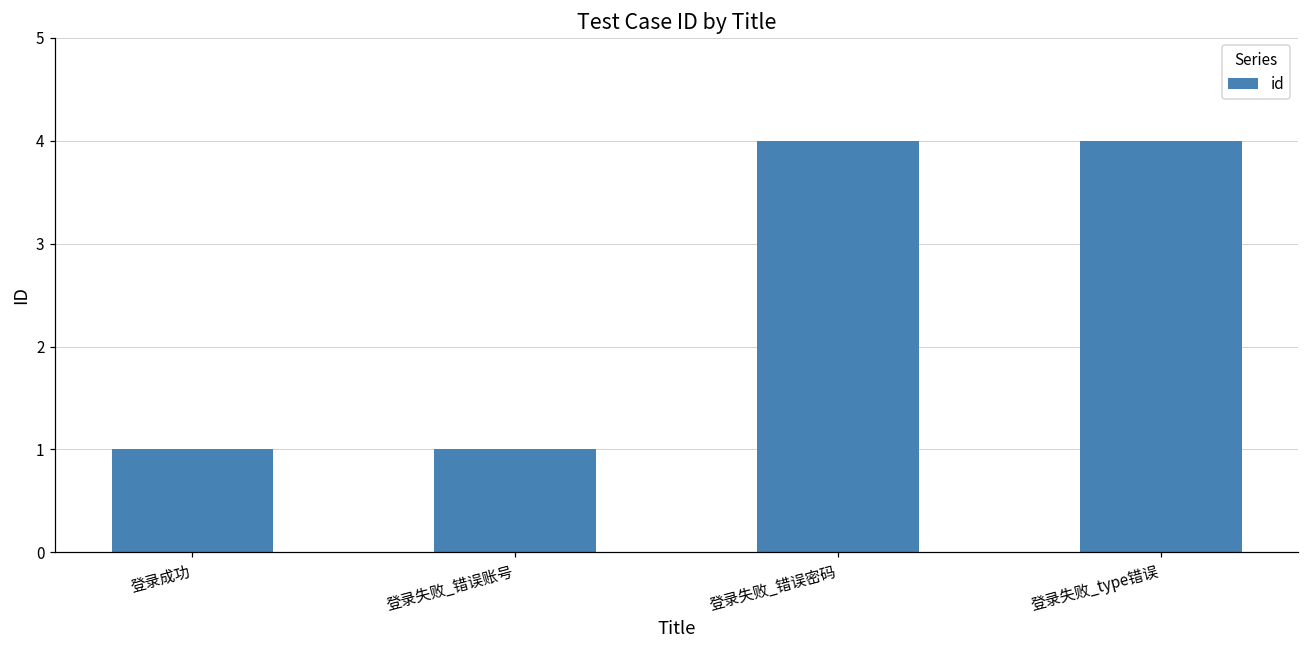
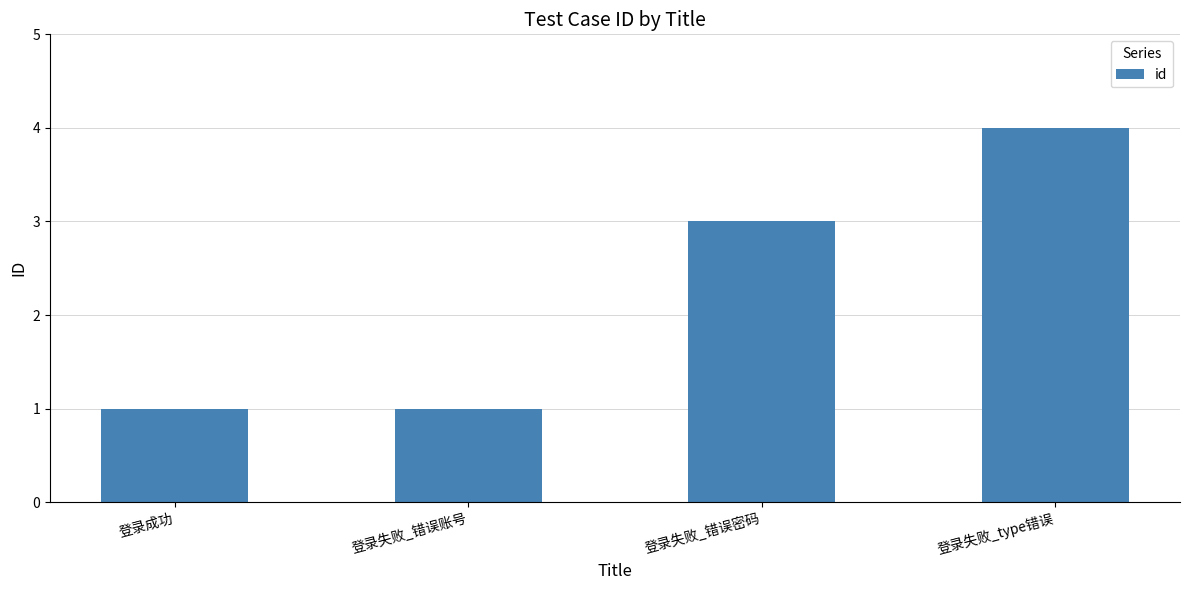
登录失败_错误密码: 4 -> 3
